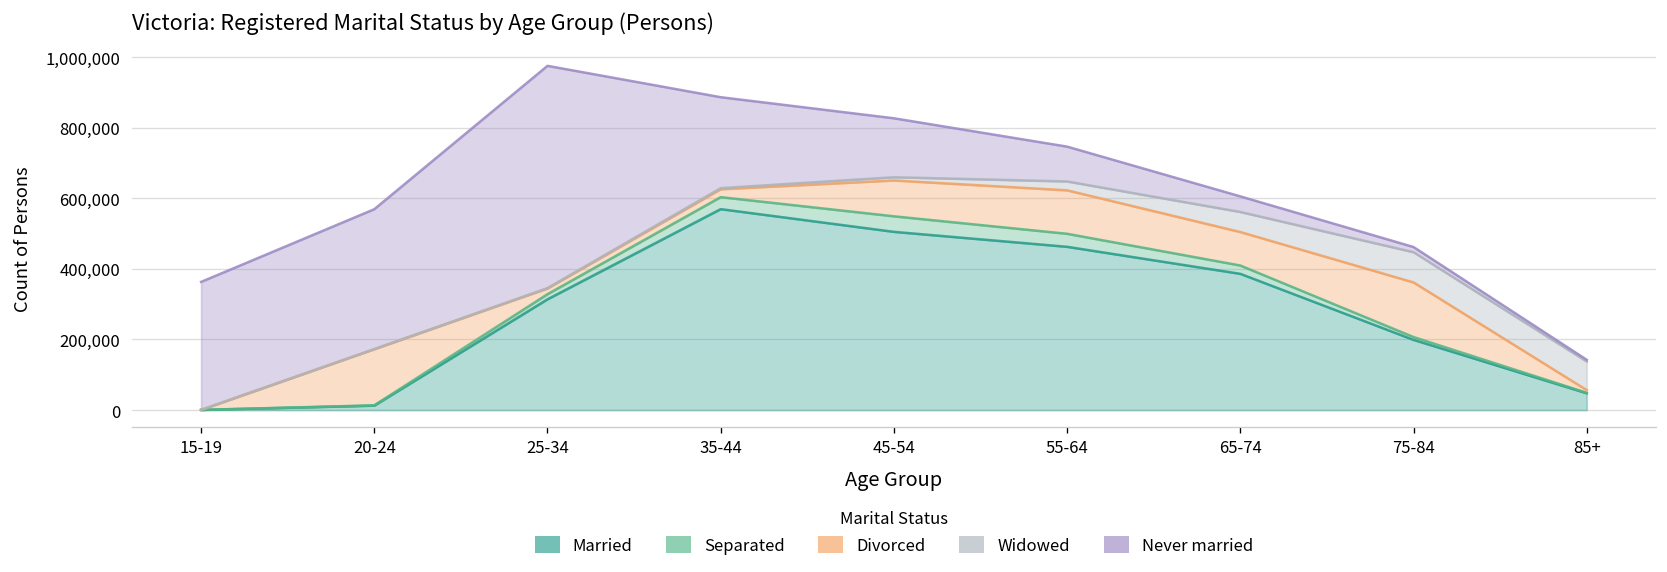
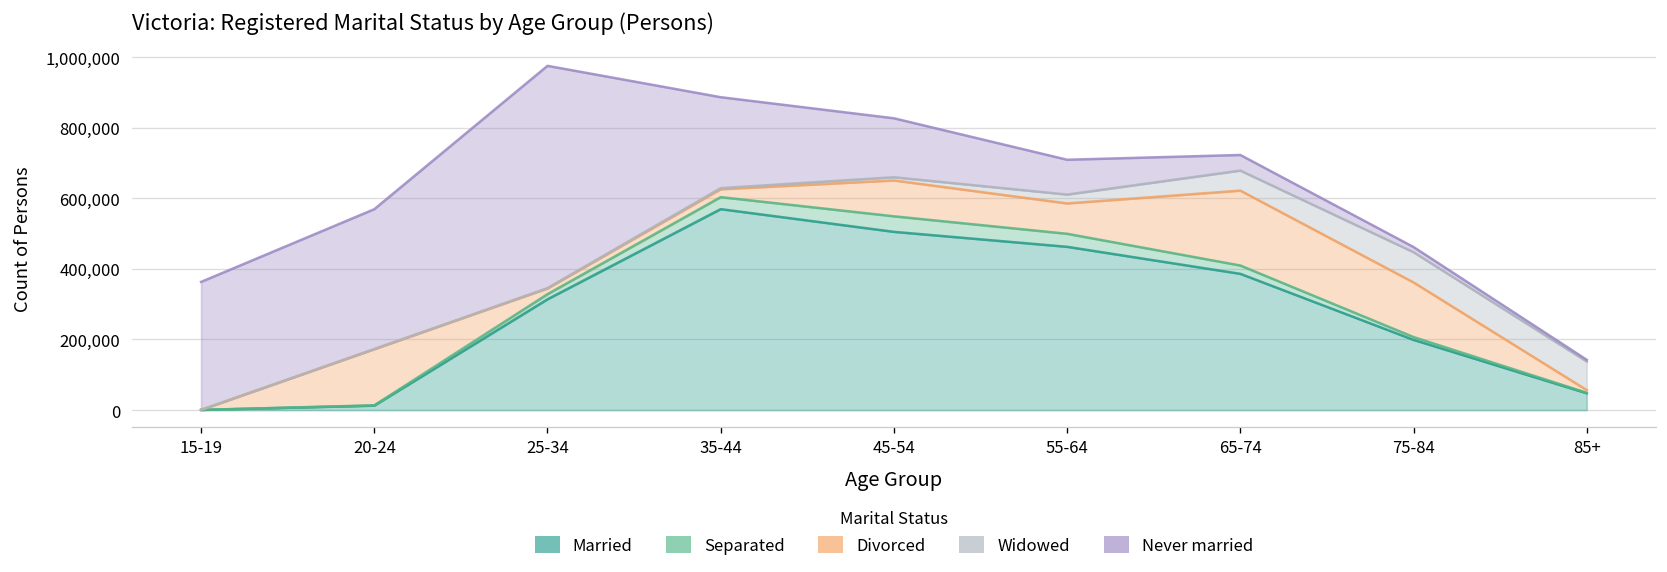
Divorced, 55-64: 120,000 -> 90,000
Divorced, 65-74: 90,000 -> 210,000
